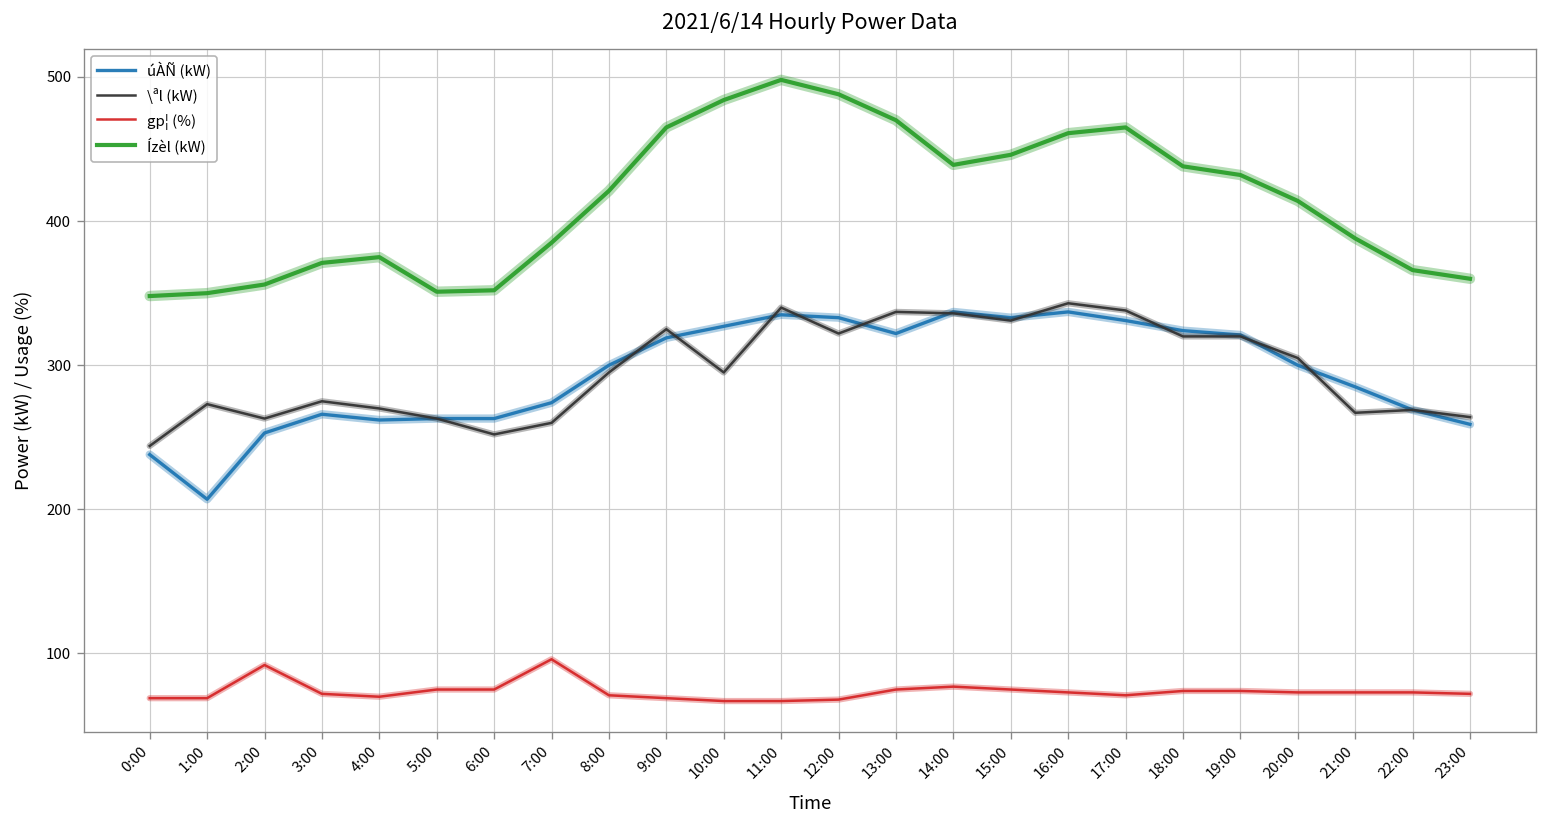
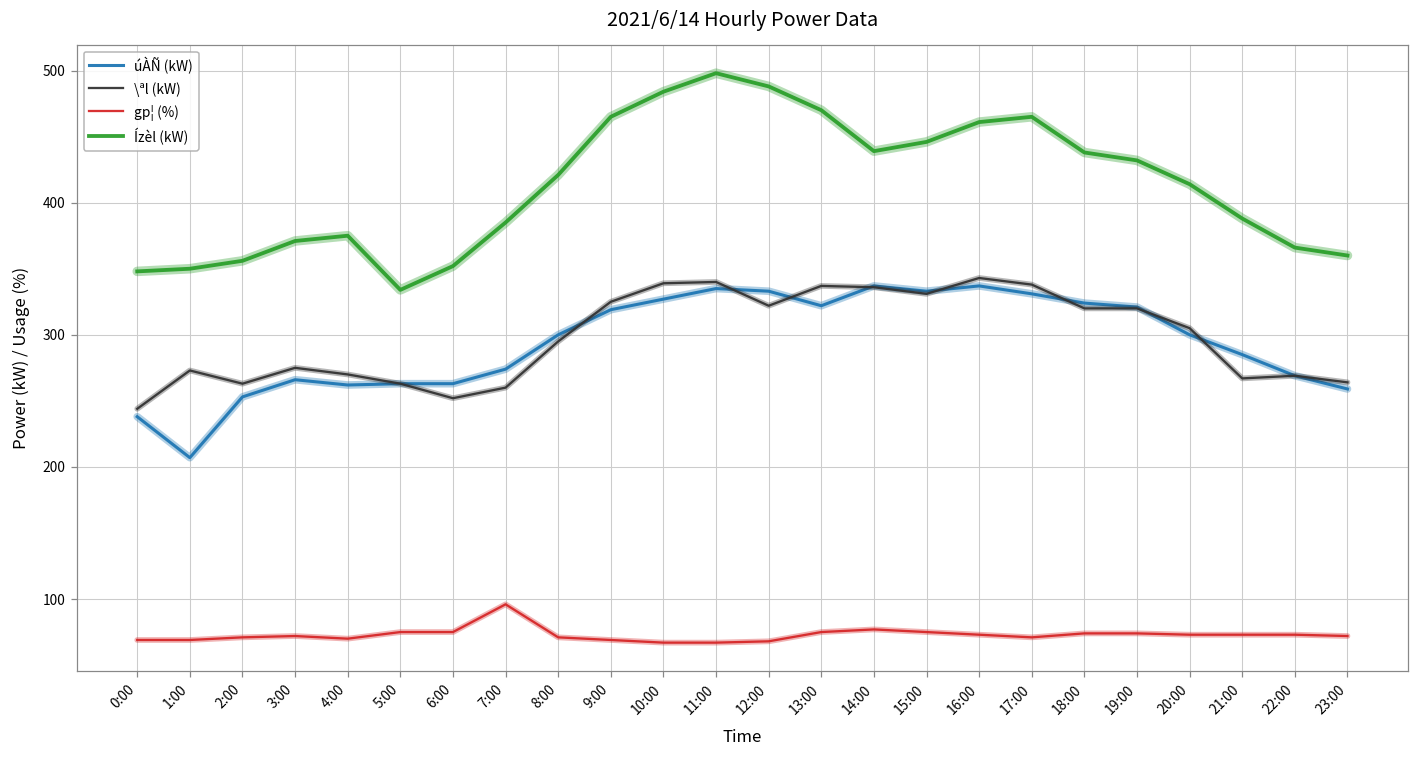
gp¦ (%), 2:00: 92 -> 71
Ízèl (kW), 5:00: 351 -> 334
\ªl (kW), 10:00: 295 -> 339
